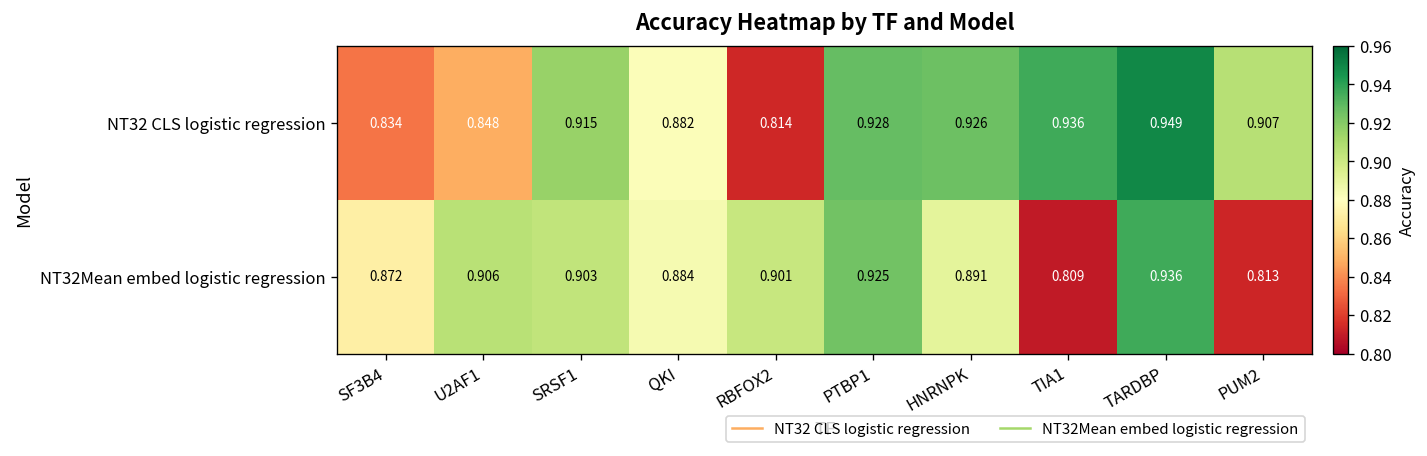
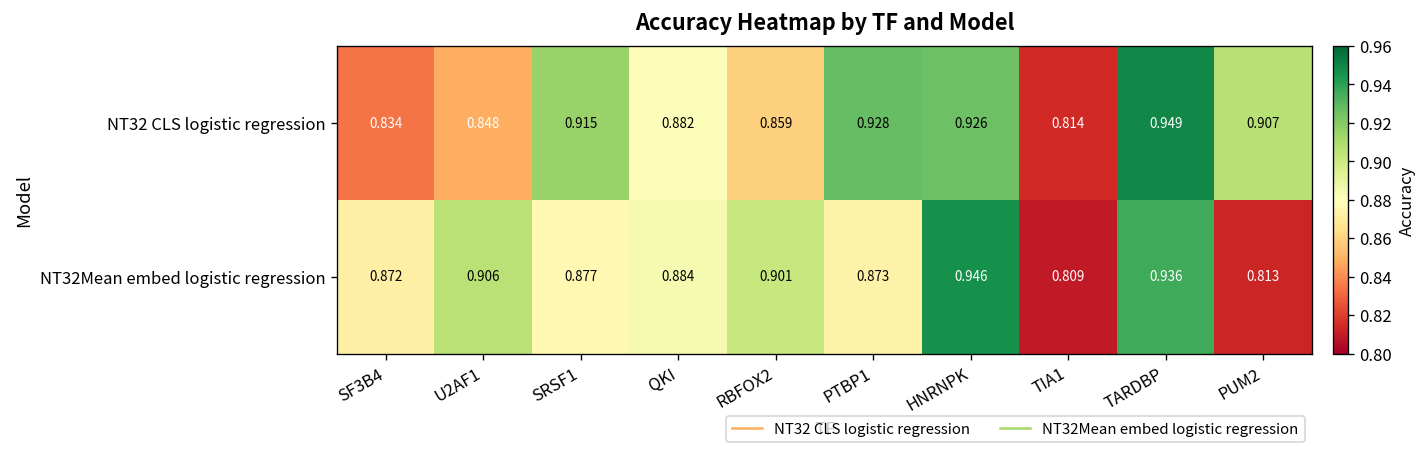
NT32 CLS logistic regression, RBFOX2: 0.814 -> 0.859
NT32 CLS logistic regression, TIA1: 0.936 -> 0.814
NT32Mean embed logistic regression, SRSF1: 0.903 -> 0.877
NT32Mean embed logistic regression, PTBP1: 0.925 -> 0.873
NT32Mean embed logistic regression, HNRNPK: 0.891 -> 0.946
